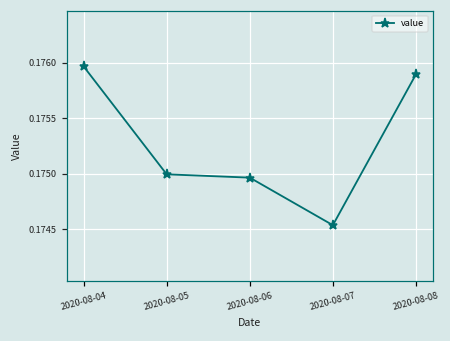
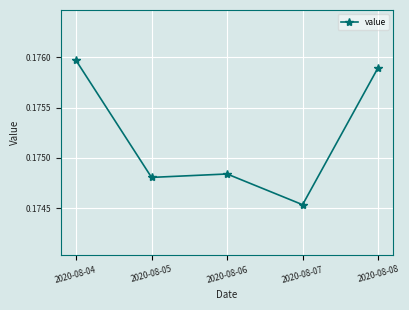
2020-08-05: 0.17500 -> 0.17481
2020-08-06: 0.17497 -> 0.17484
